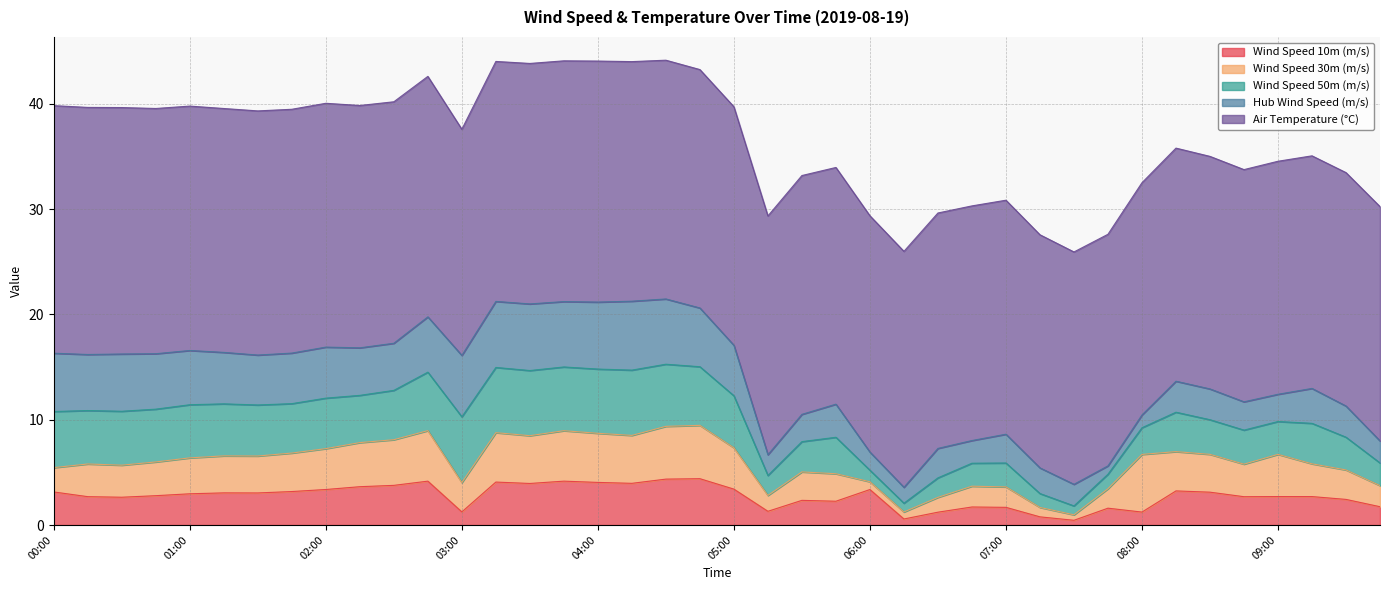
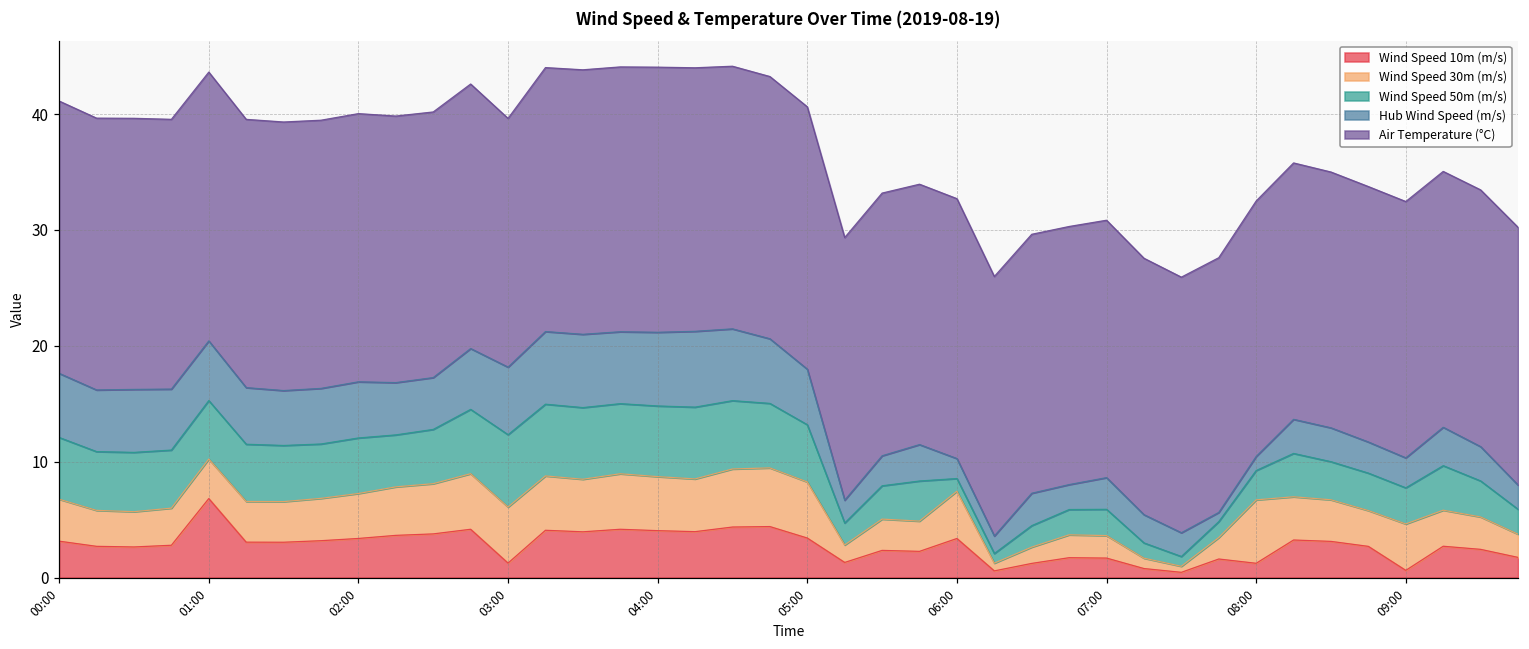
Wind Speed 30m (m/s), 00:00: 2.3 -> 3.6
Wind Speed 10m (m/s), 01:00: 3.0 -> 6.8
Wind Speed 30m (m/s), 03:00: 2.8 -> 4.8
Wind Speed 30m (m/s), 05:00: 3.9 -> 4.8
Wind Speed 30m (m/s), 06:00: 0.7 -> 4.1
Wind Speed 10m (m/s), 09:00: 2.7 -> 0.6
